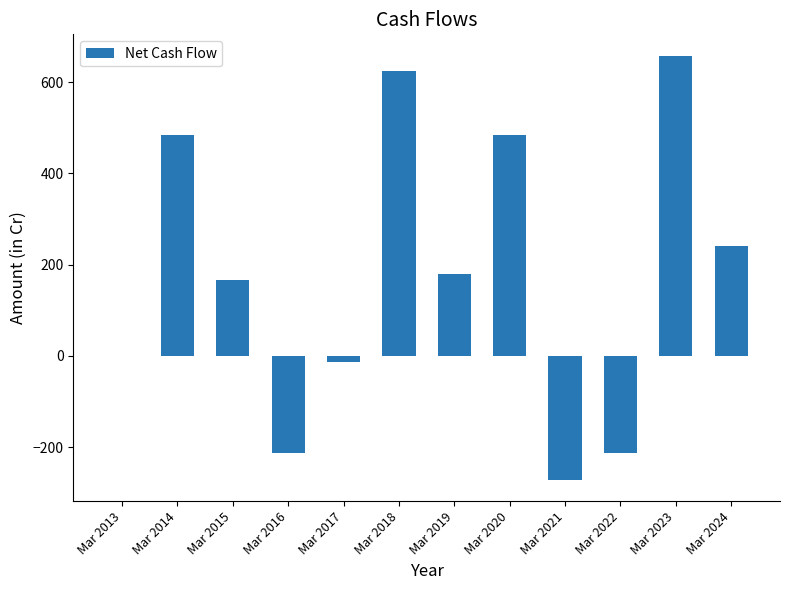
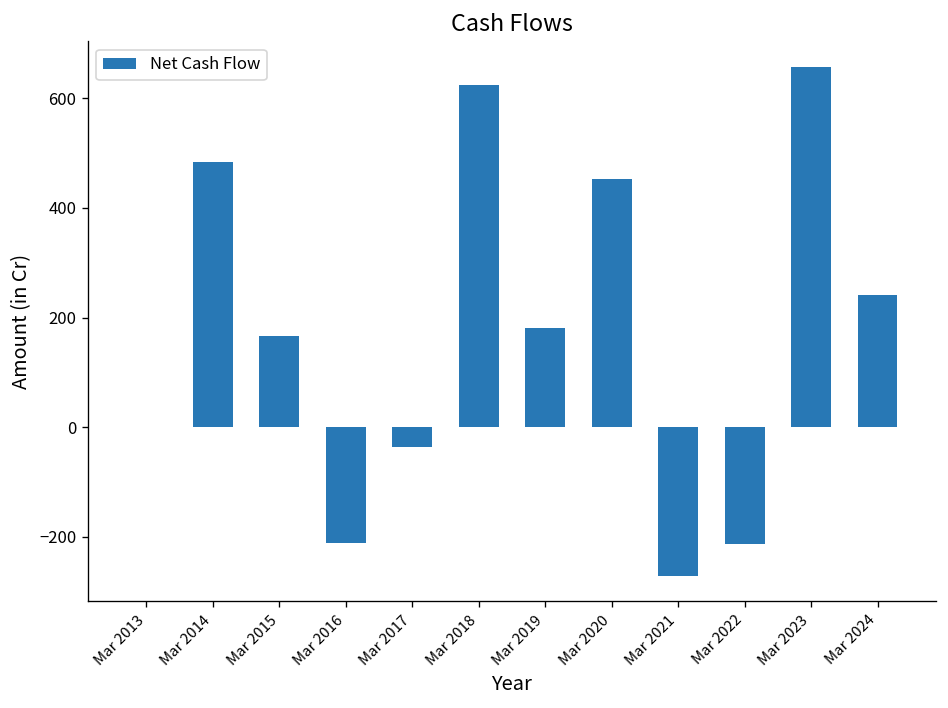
Mar 2017: -10 -> -40
Mar 2020: 480 -> 450
